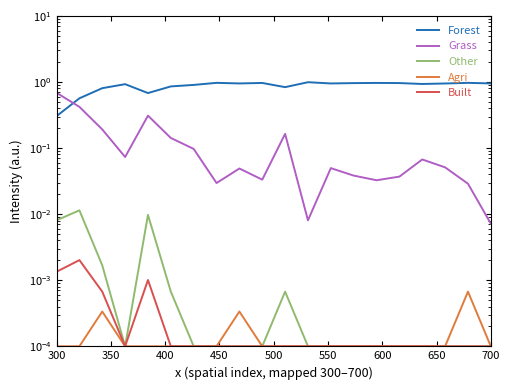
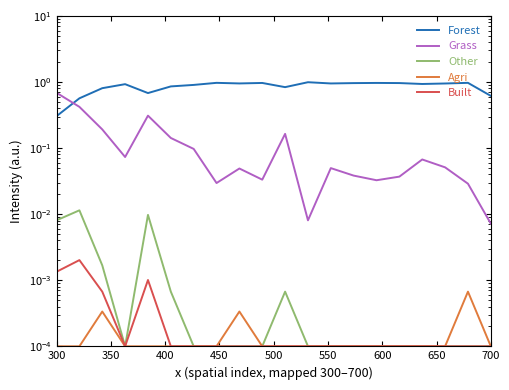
Forest, 700: 1.0 -> 0.6
